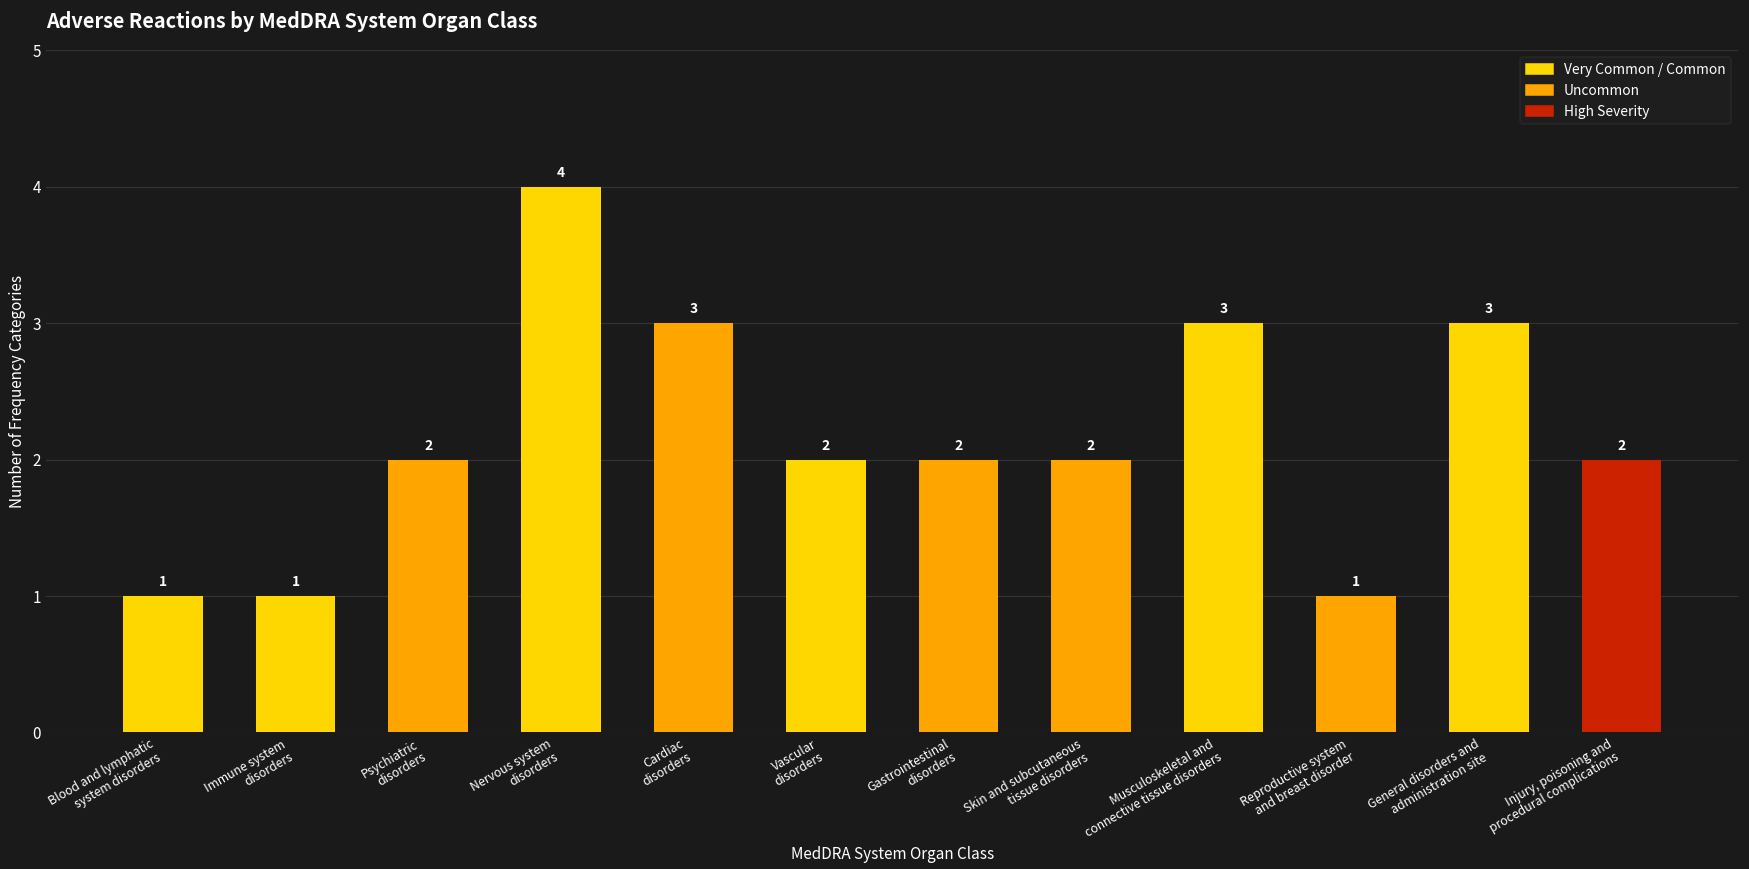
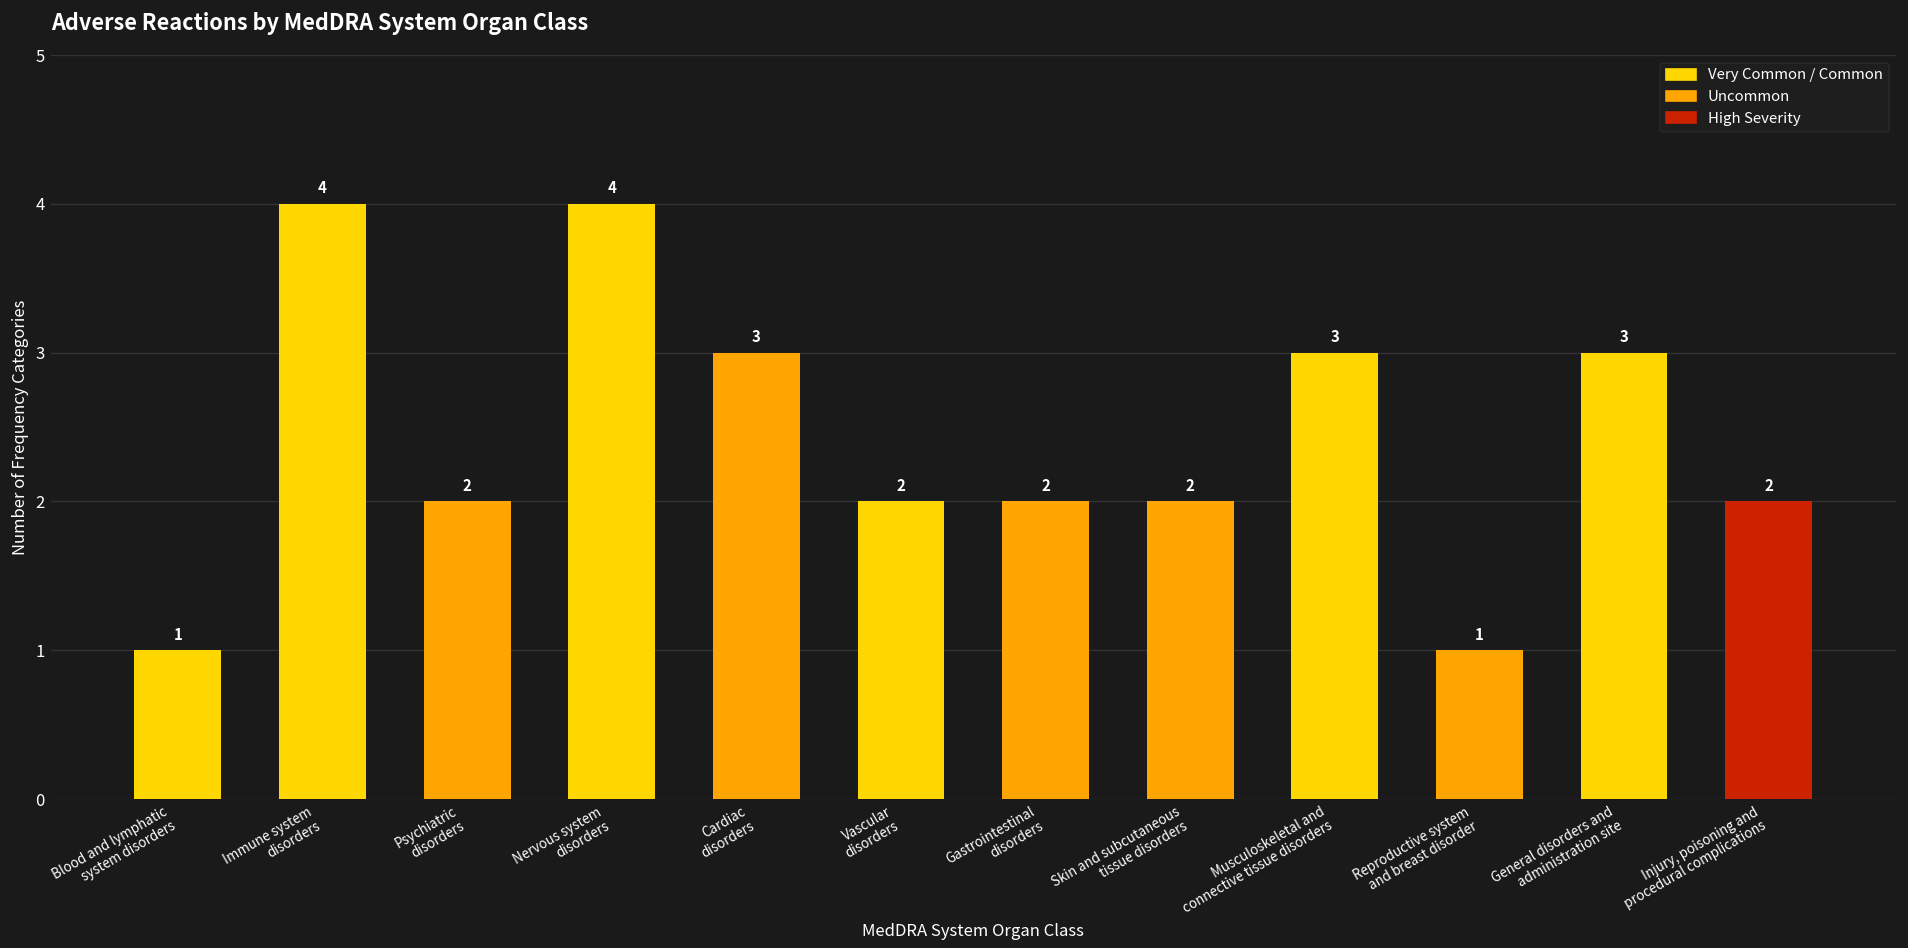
Immune system disorders: 1 -> 4
